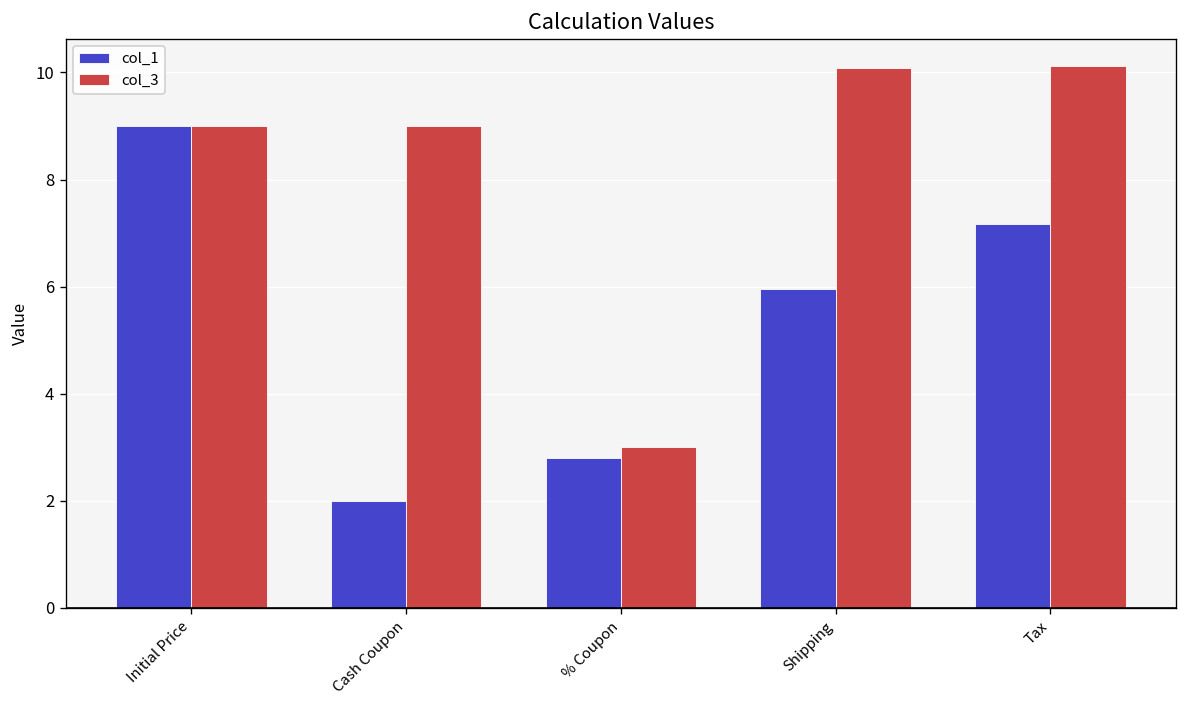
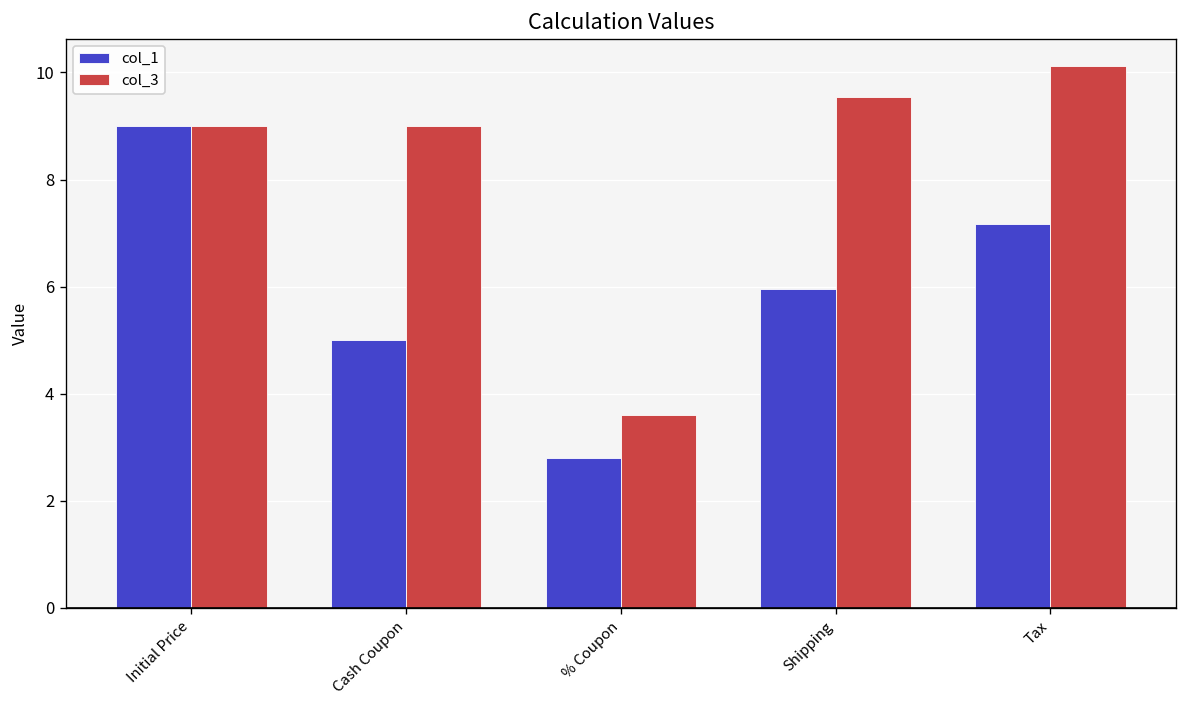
col_1, Cash Coupon: 2 -> 5
col_3, % Coupon: 3.0 -> 3.6
col_3, Shipping: 10.1 -> 9.6
